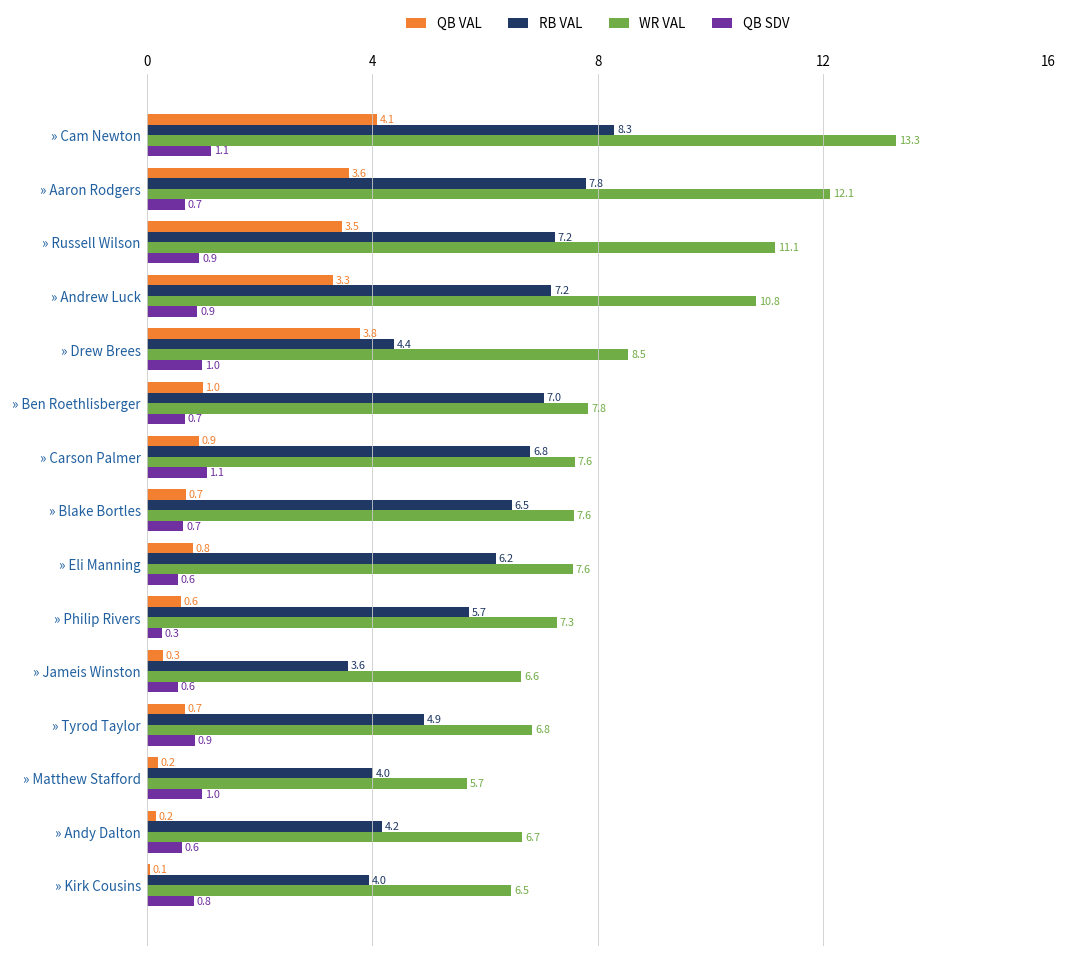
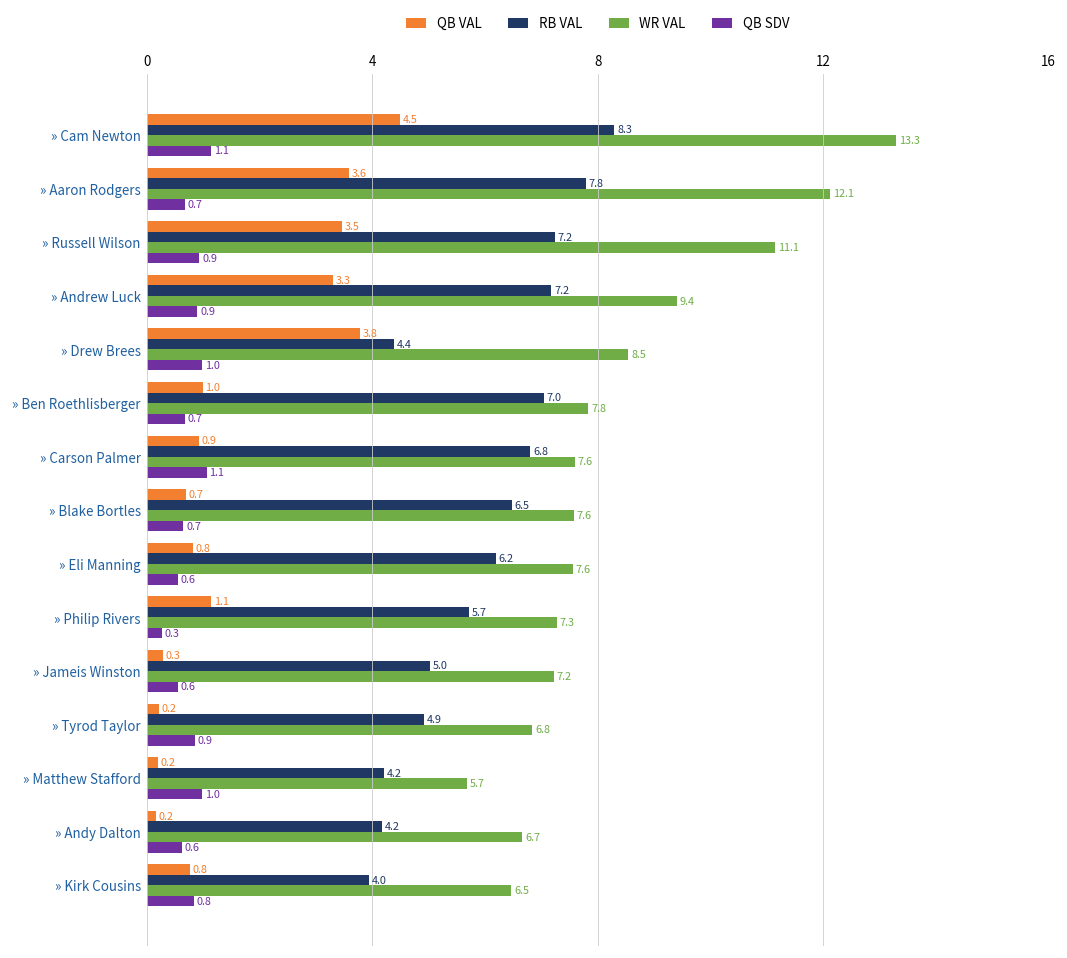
QB VAL, » Cam Newton: 4.1 -> 4.5
WR VAL, » Andrew Luck: 10.8 -> 9.4
QB VAL, » Philip Rivers: 0.6 -> 1.1
RB VAL, » Jameis Winston: 3.6 -> 5.0
WR VAL, » Jameis Winston: 6.6 -> 7.2
QB VAL, » Tyrod Taylor: 0.7 -> 0.2
RB VAL, » Matthew Stafford: 4.0 -> 4.2
QB VAL, » Kirk Cousins: 0.1 -> 0.8
